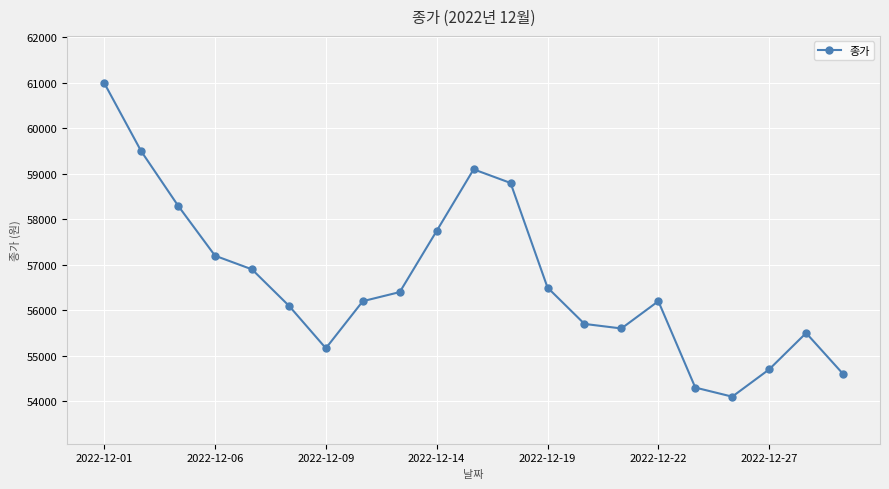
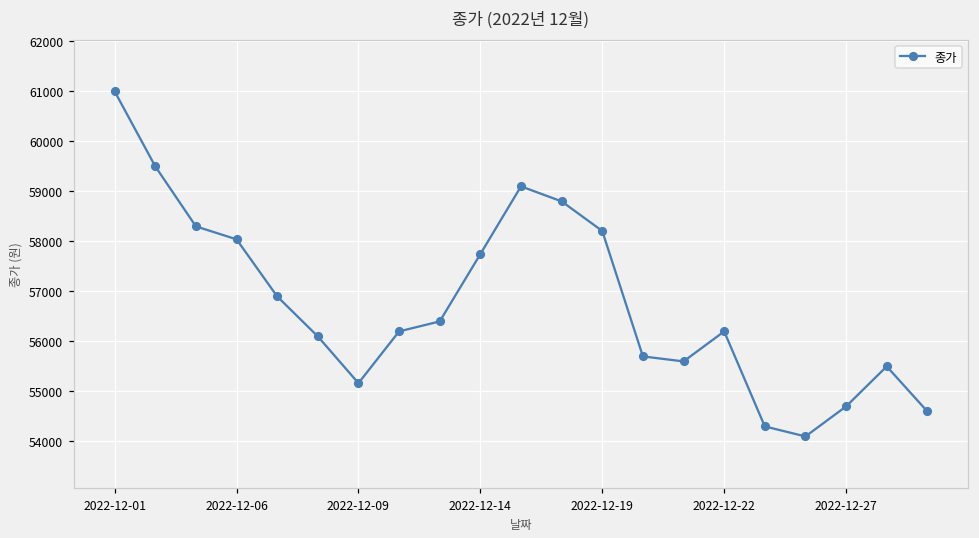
2022-12-06: 57200 -> 58000
2022-12-19: 56500 -> 58200
